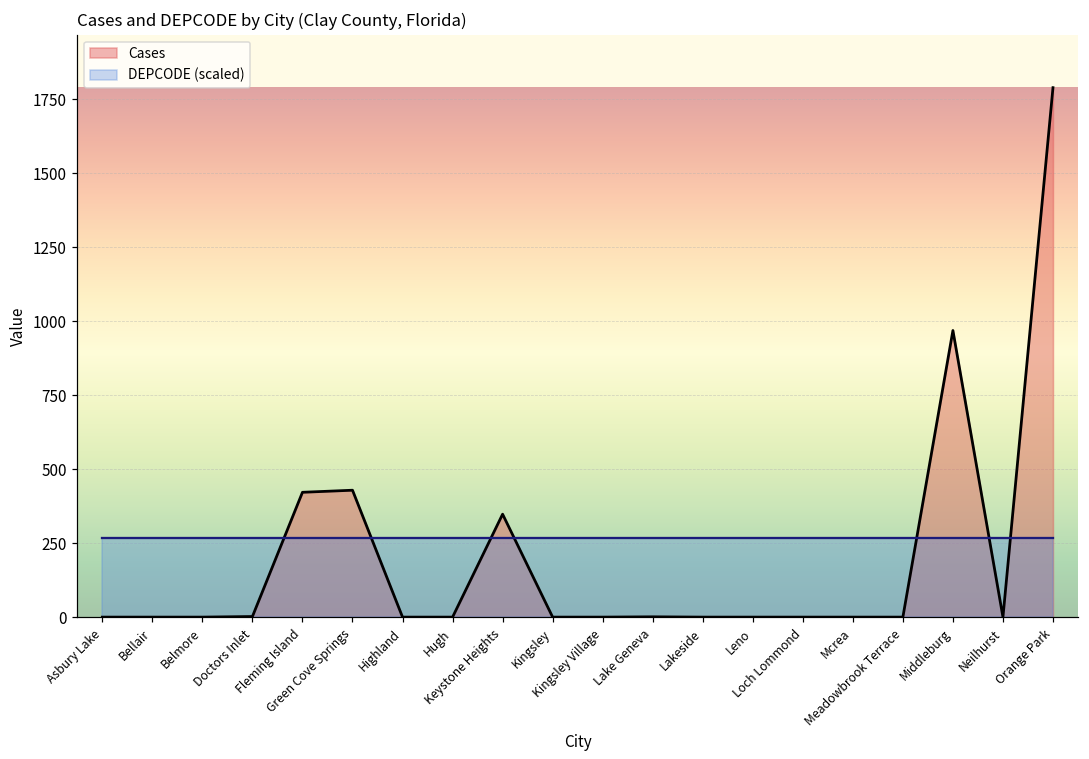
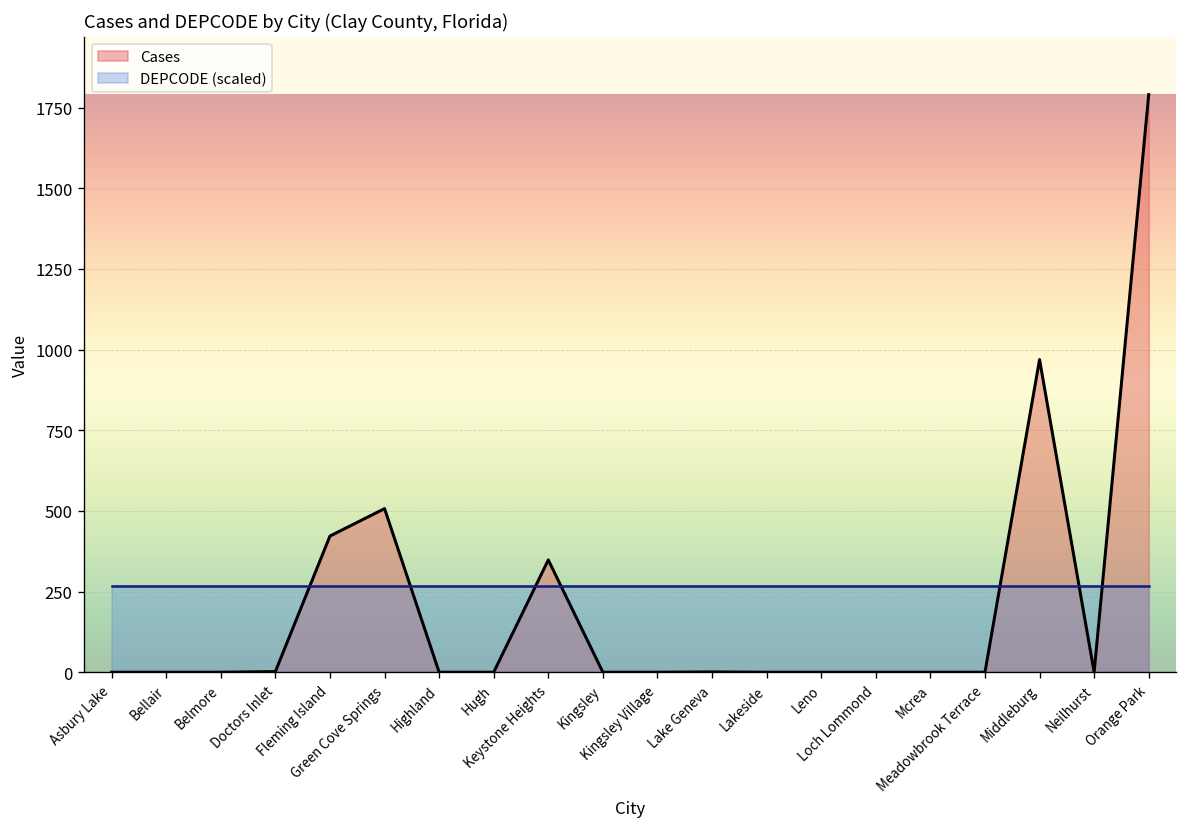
Cases, Green Cove Springs: 430 -> 510
